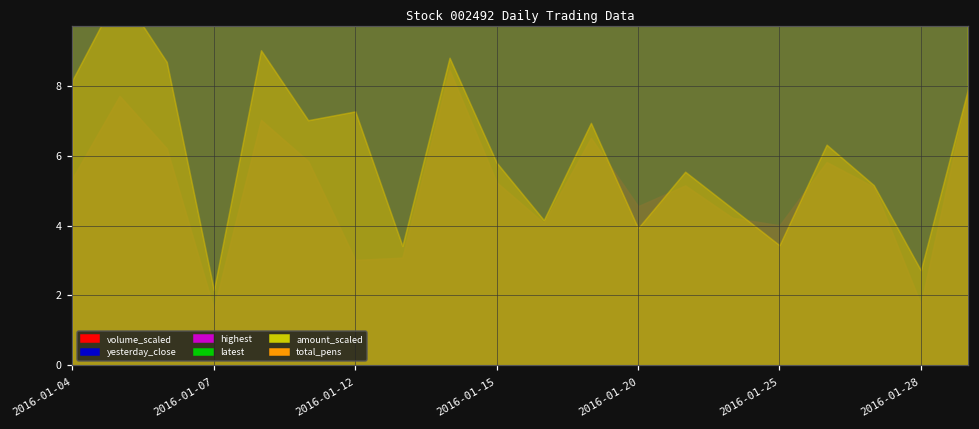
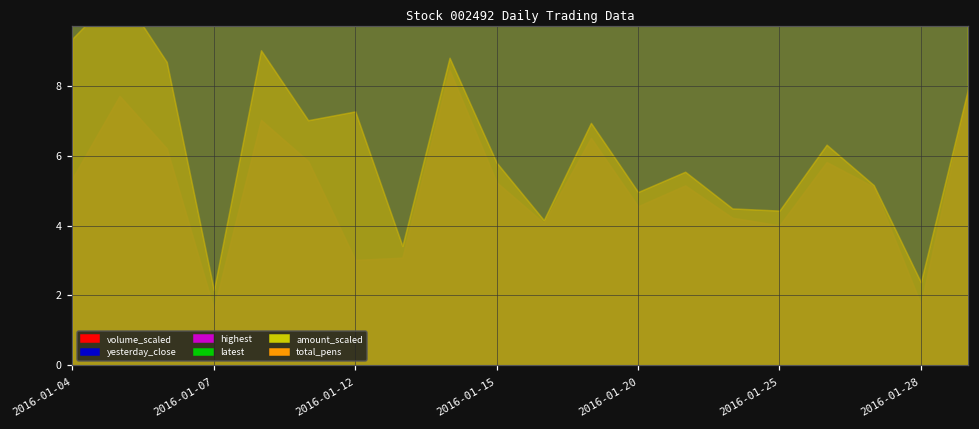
amount_scaled, 2016-01-04: 8.2 -> 9.3
amount_scaled, 2016-01-20: 3.9 -> 5.0
amount_scaled, 2016-01-25: 3.4 -> 4.4
amount_scaled, 2016-01-28: 2.7 -> 2.4
